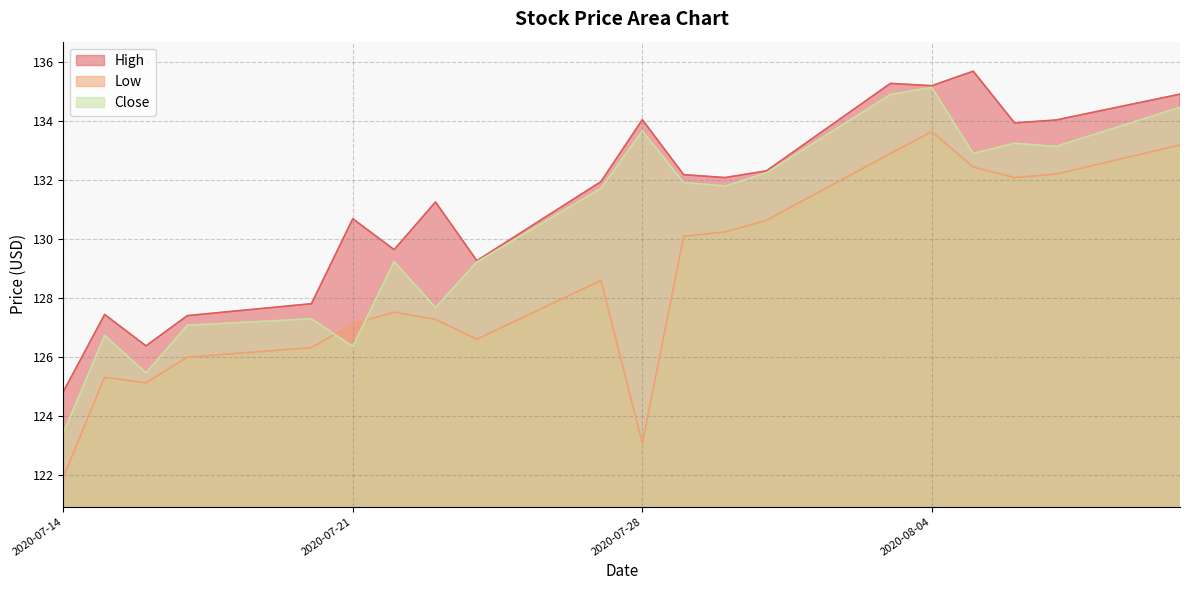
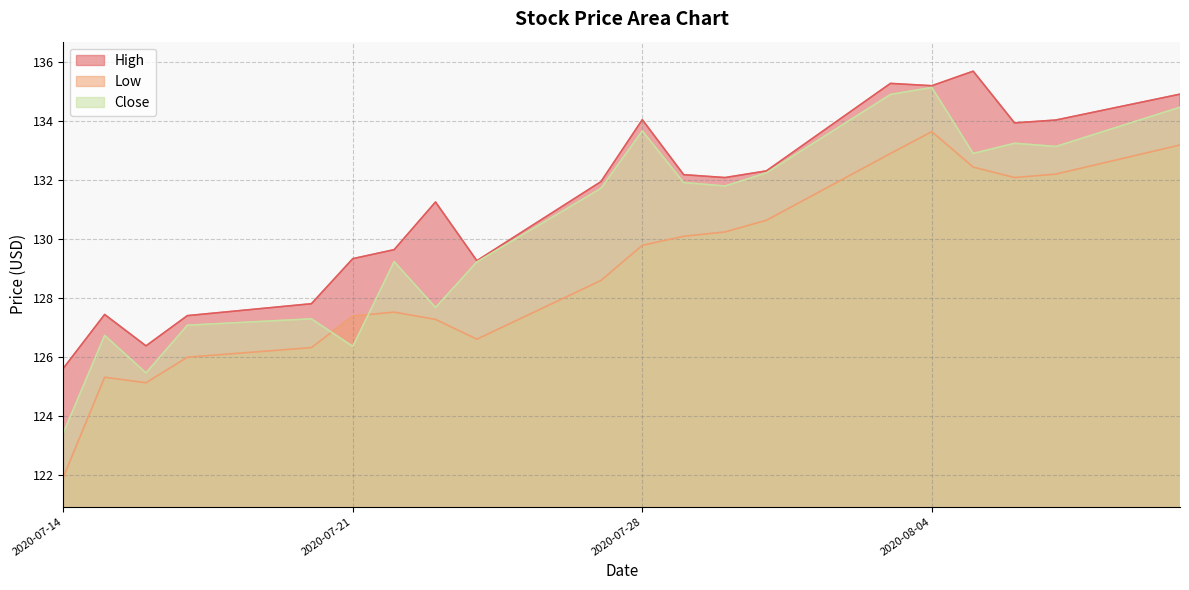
High, 2020-07-14: 124.8 -> 125.6
High, 2020-07-21: 130.7 -> 129.3
Low, 2020-07-21: 127.1 -> 127.4
Low, 2020-07-28: 123.1 -> 129.8
